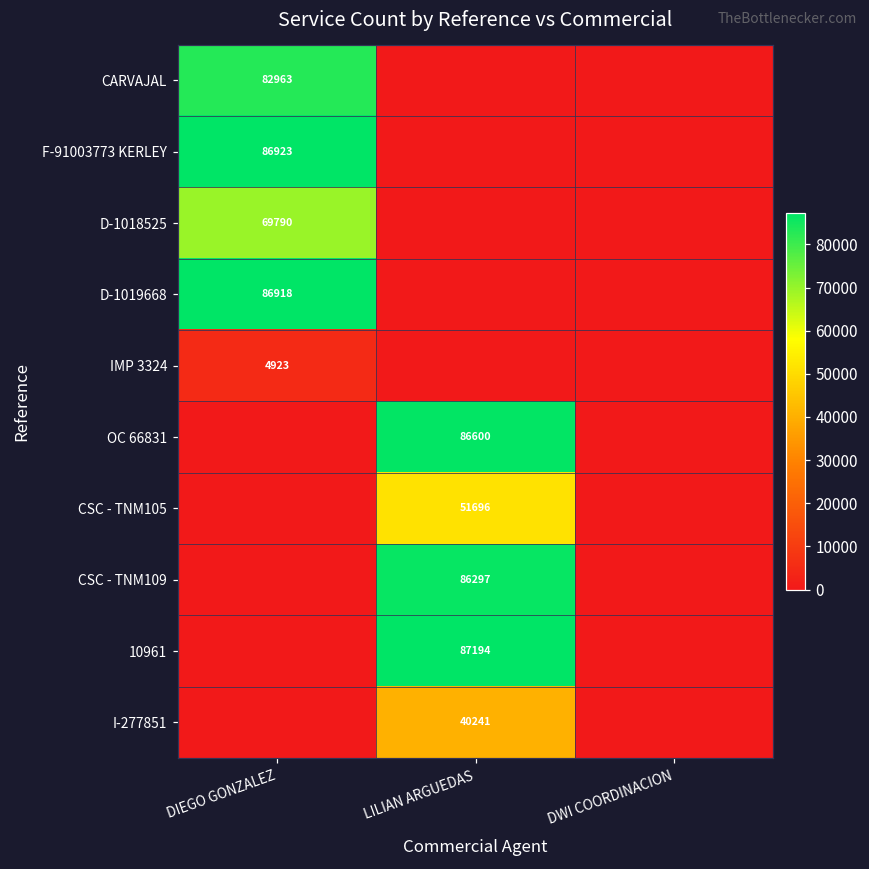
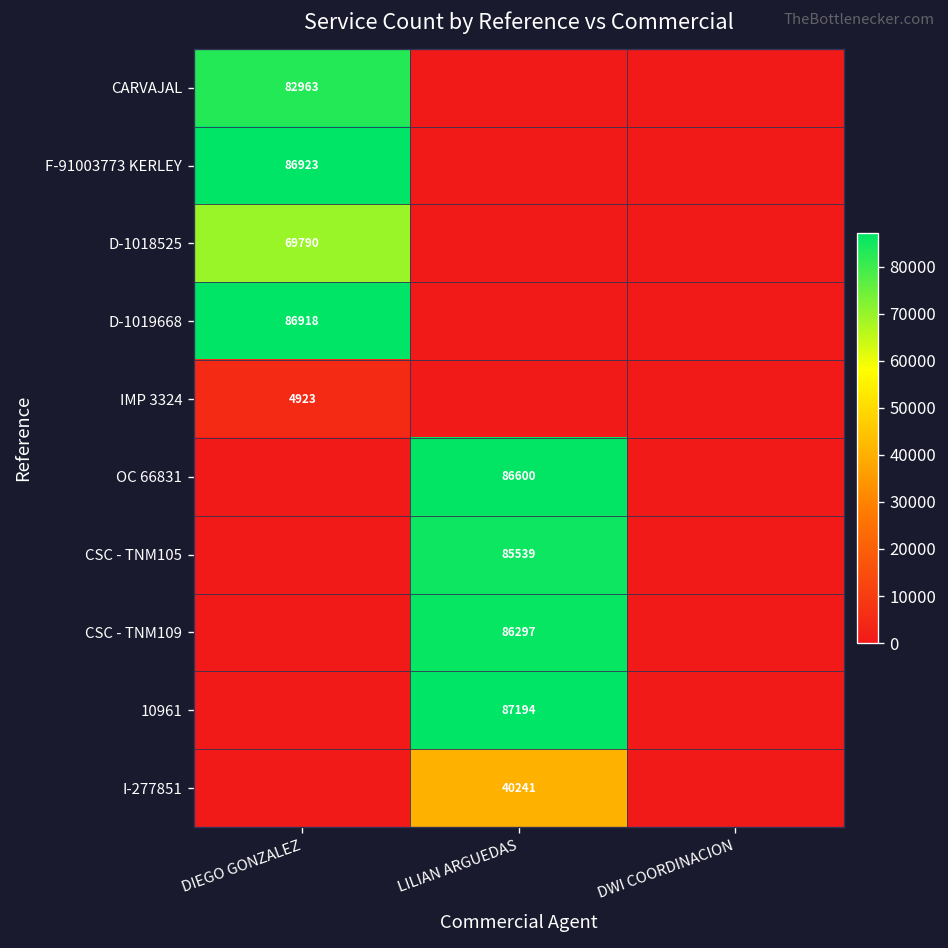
CSC - TNM105, LILIAN ARGUEDAS: 51696 -> 85539
